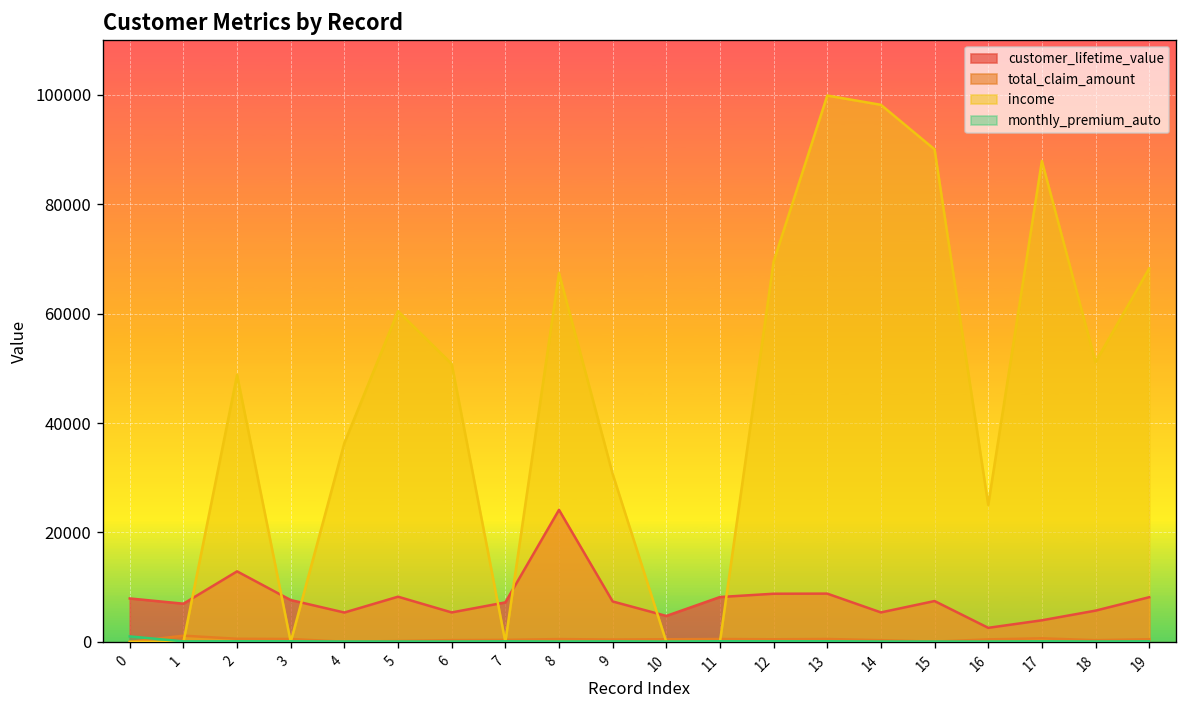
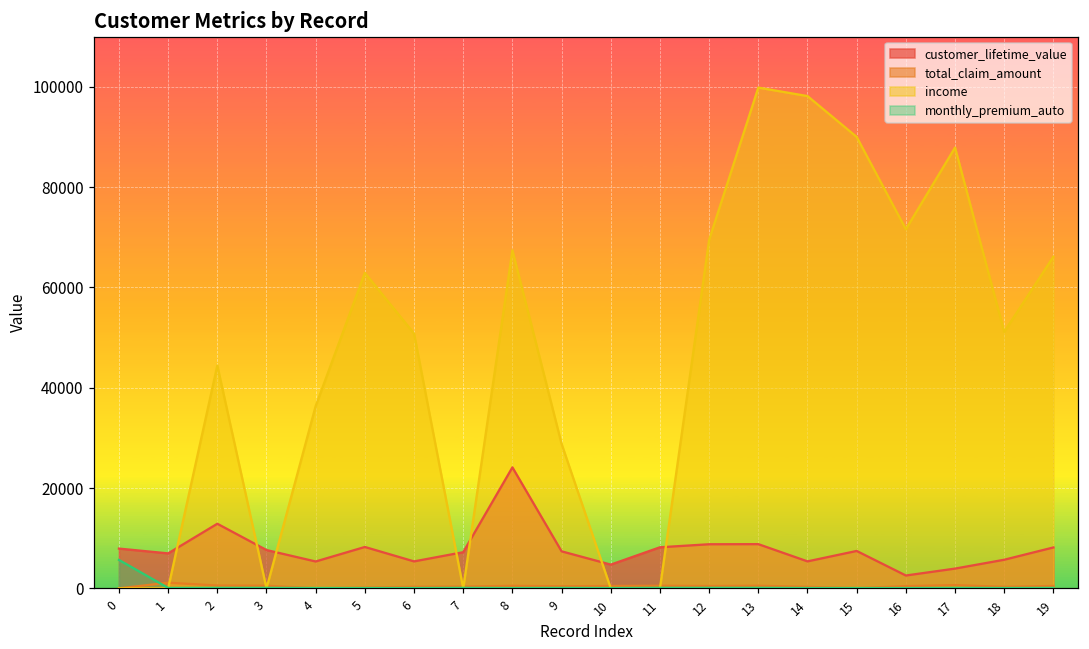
monthly_premium_auto, 0: 1000 -> 6000
income, 2: 49000 -> 44000
income, 5: 60000 -> 63000
income, 9: 31000 -> 29000
income, 16: 25000 -> 72000
income, 19: 68000 -> 66000
